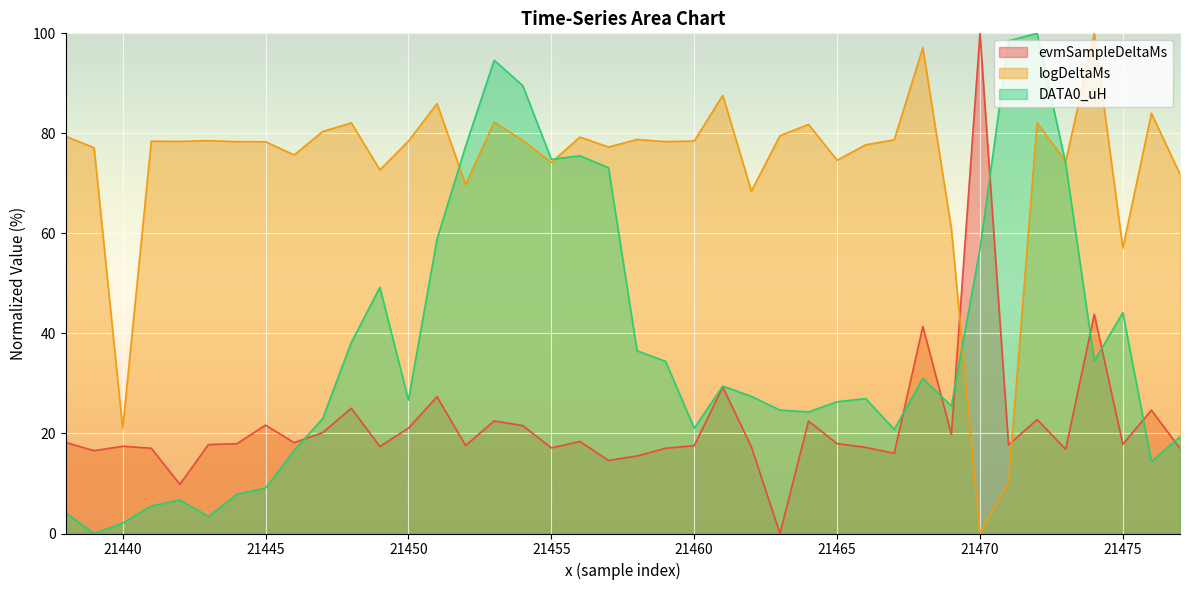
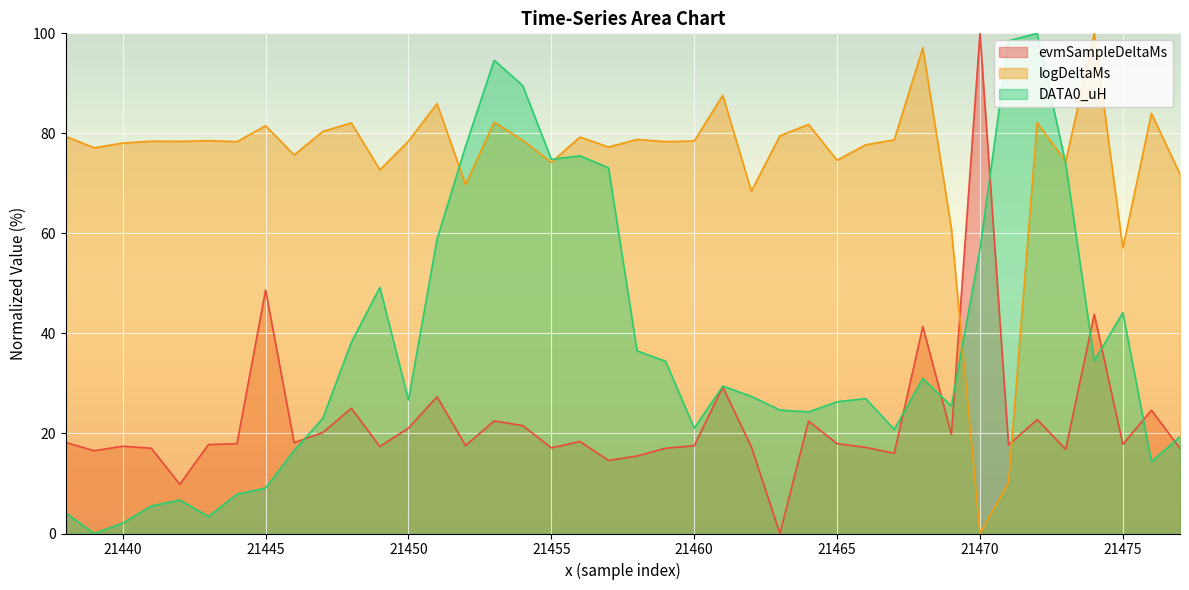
logDeltaMs, 21440: 21 -> 78
evmSampleDeltaMs, 21445: 22 -> 49
logDeltaMs, 21445: 78 -> 82
